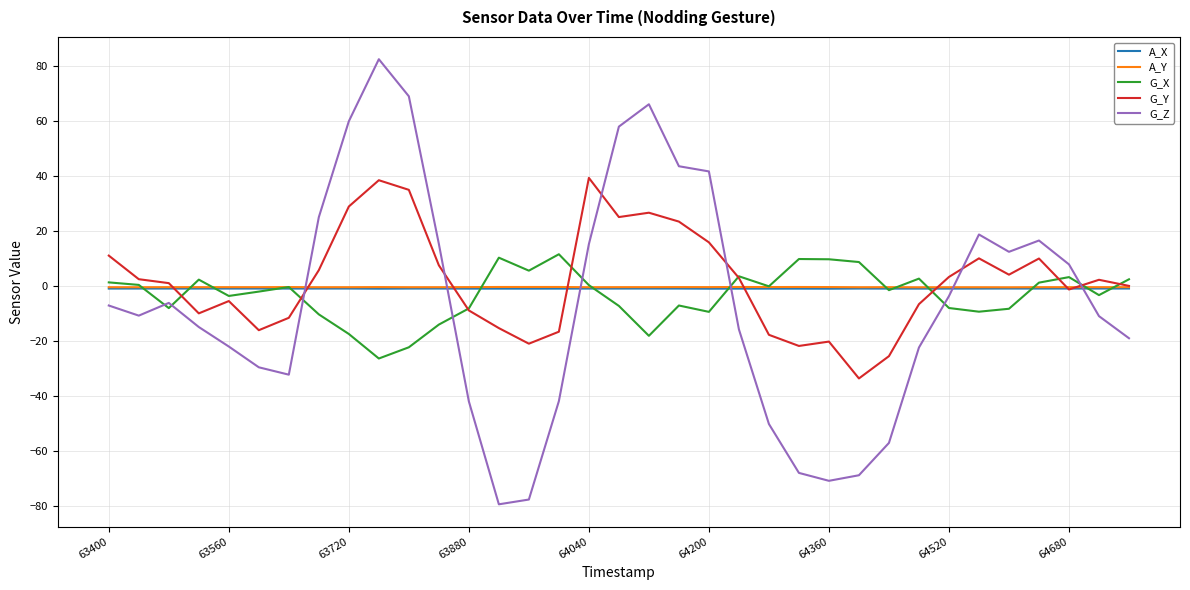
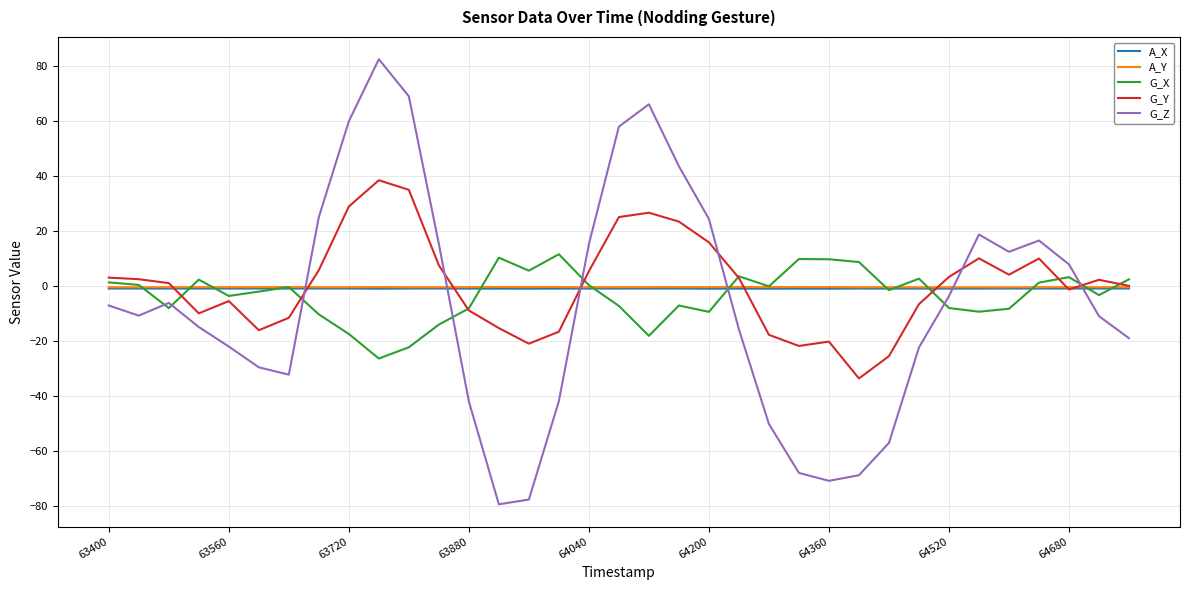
G_Y, 63400: 11 -> 3
G_Y, 64040: 39 -> 5
G_Z, 64200: 42 -> 24
